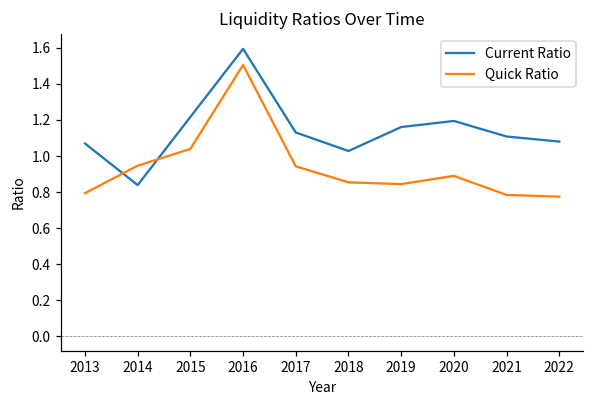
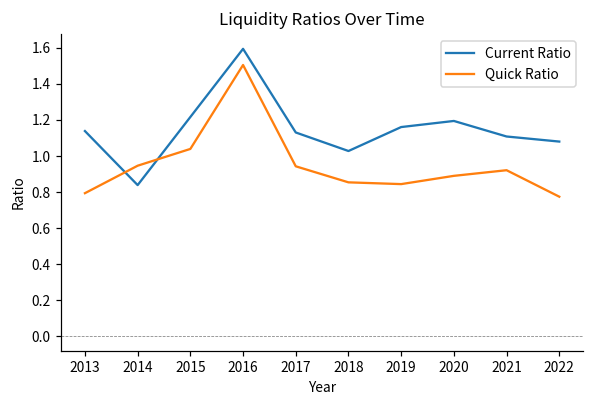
Current Ratio, 2013: 1.07 -> 1.14
Quick Ratio, 2021: 0.78 -> 0.92
